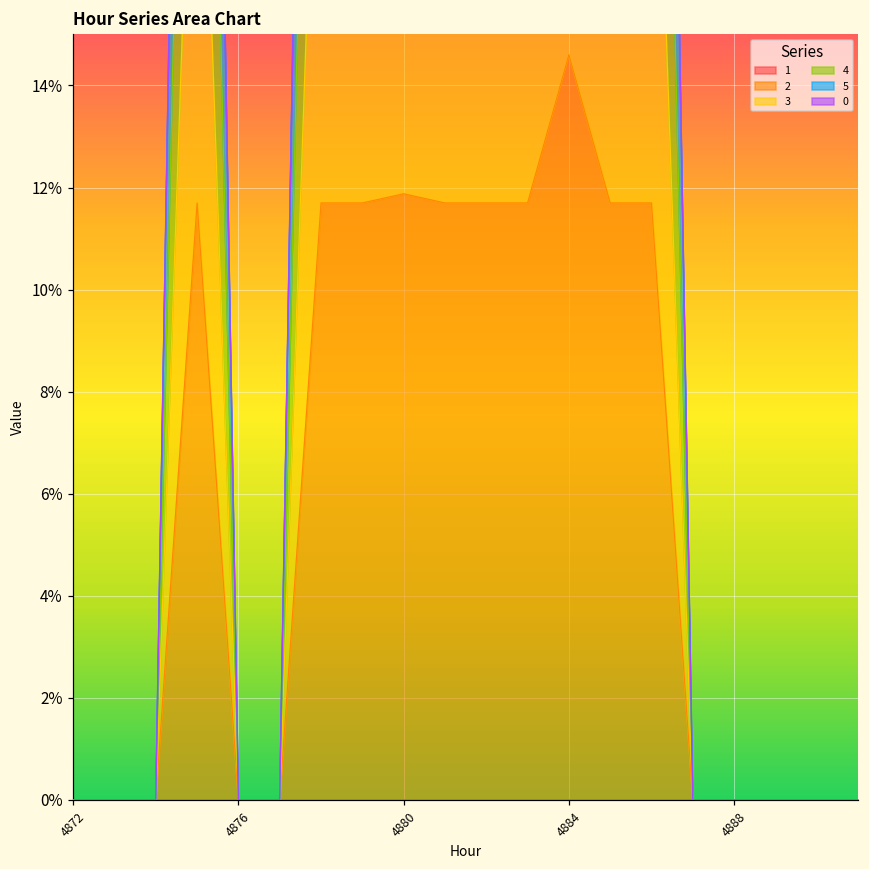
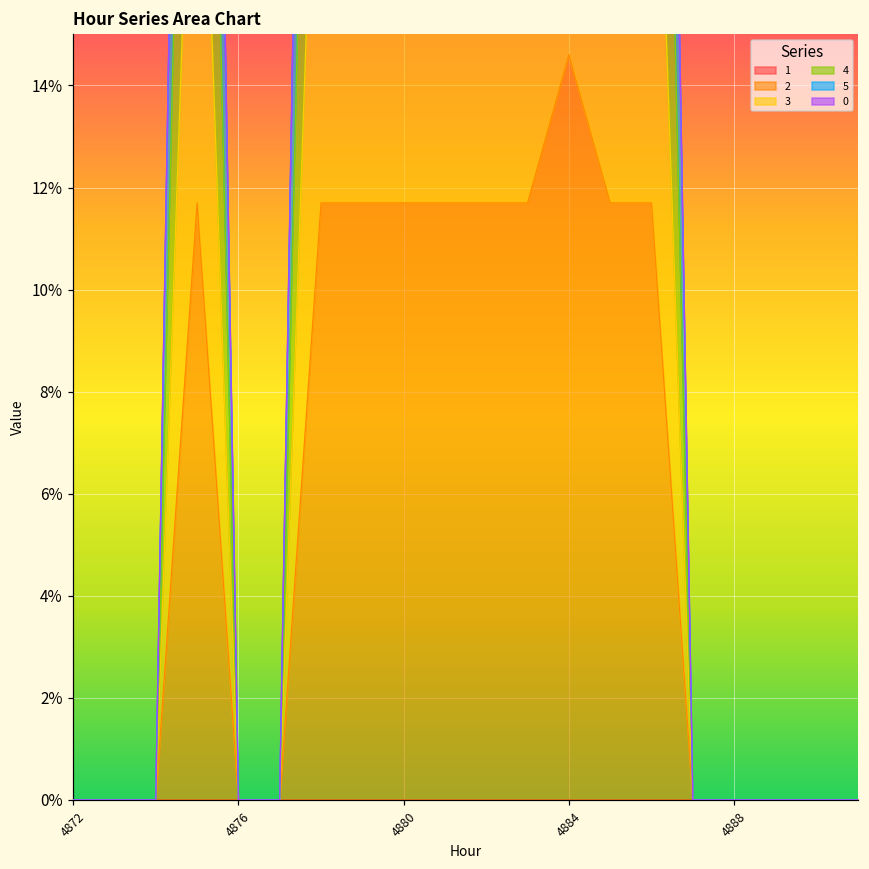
2, 4880: 11.9% -> 11.7%
